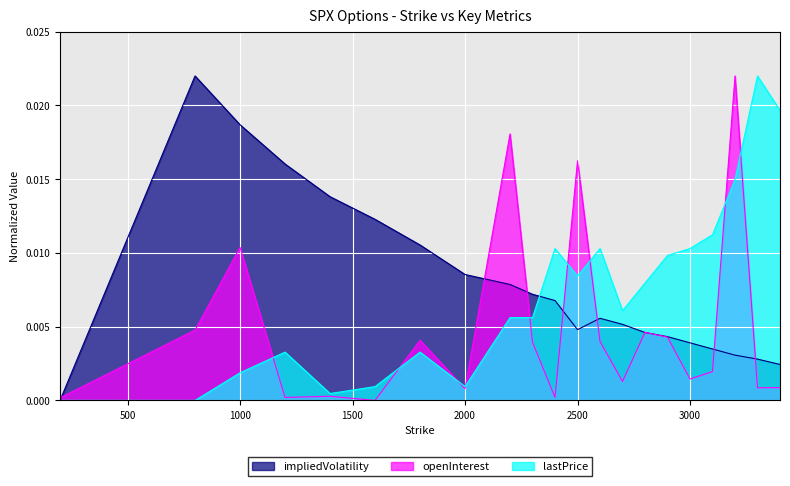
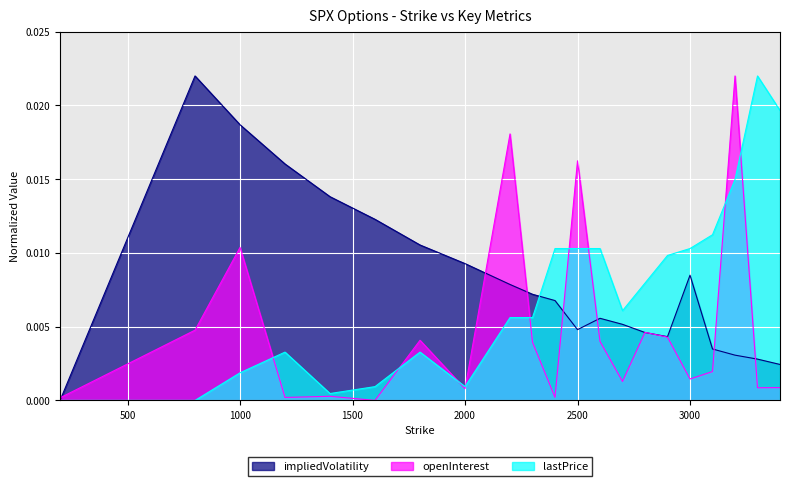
impliedVolatility, 2000: 0.0085 -> 0.0093
lastPrice, 2500: 0.0084 -> 0.0103
impliedVolatility, 3000: 0.0039 -> 0.0085
